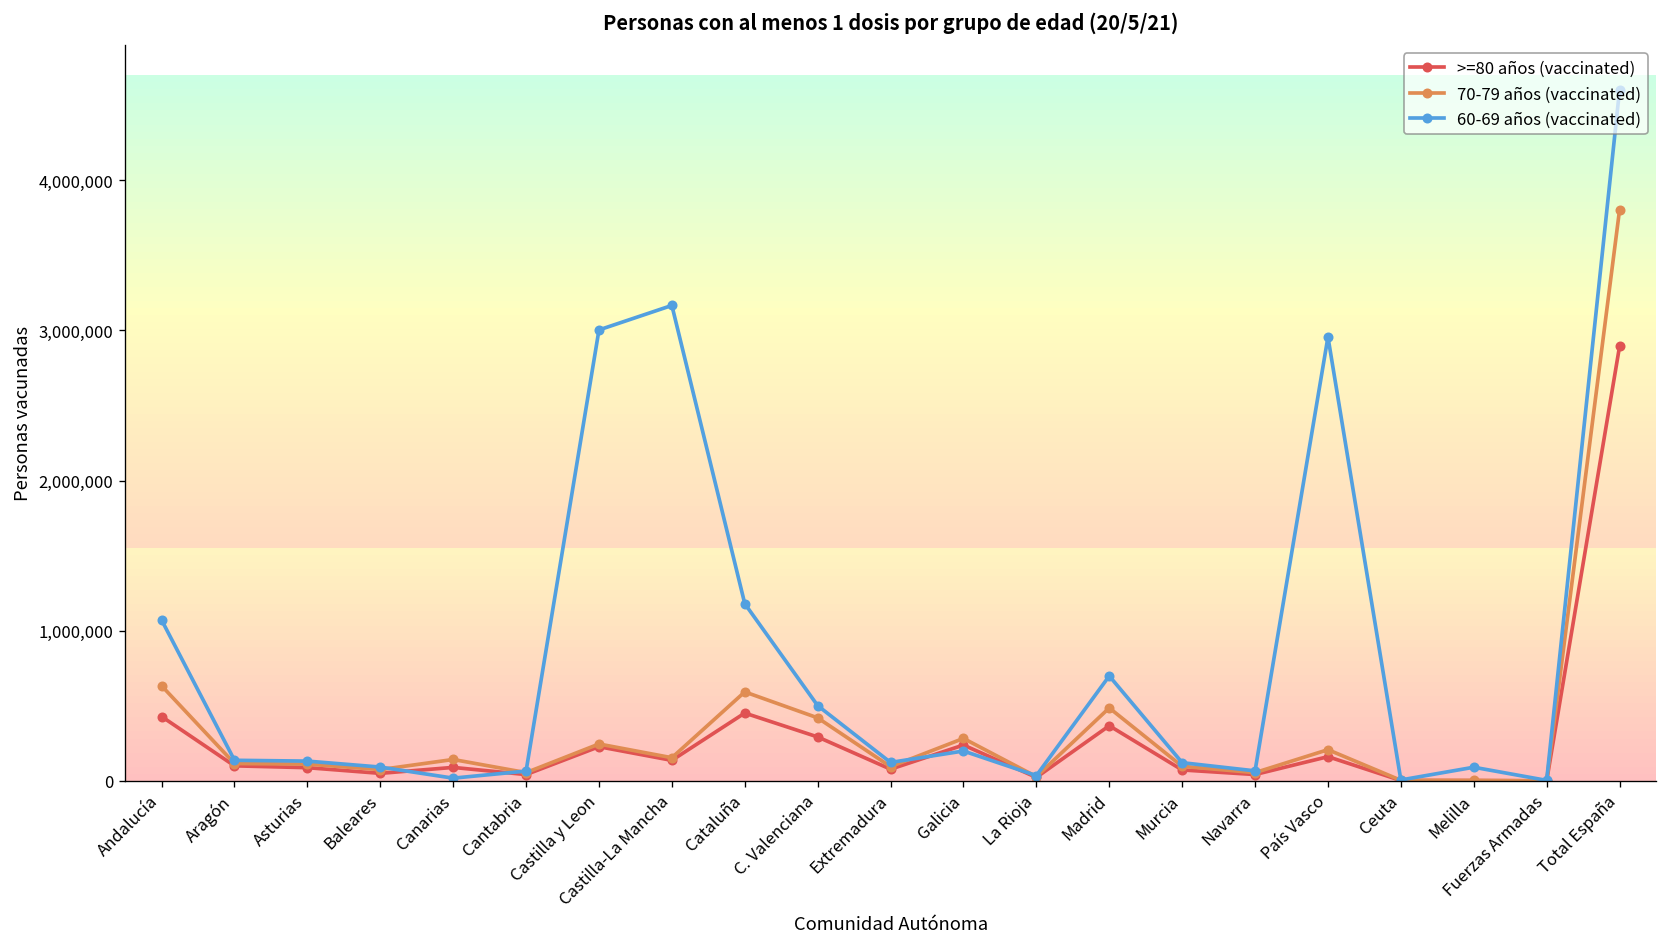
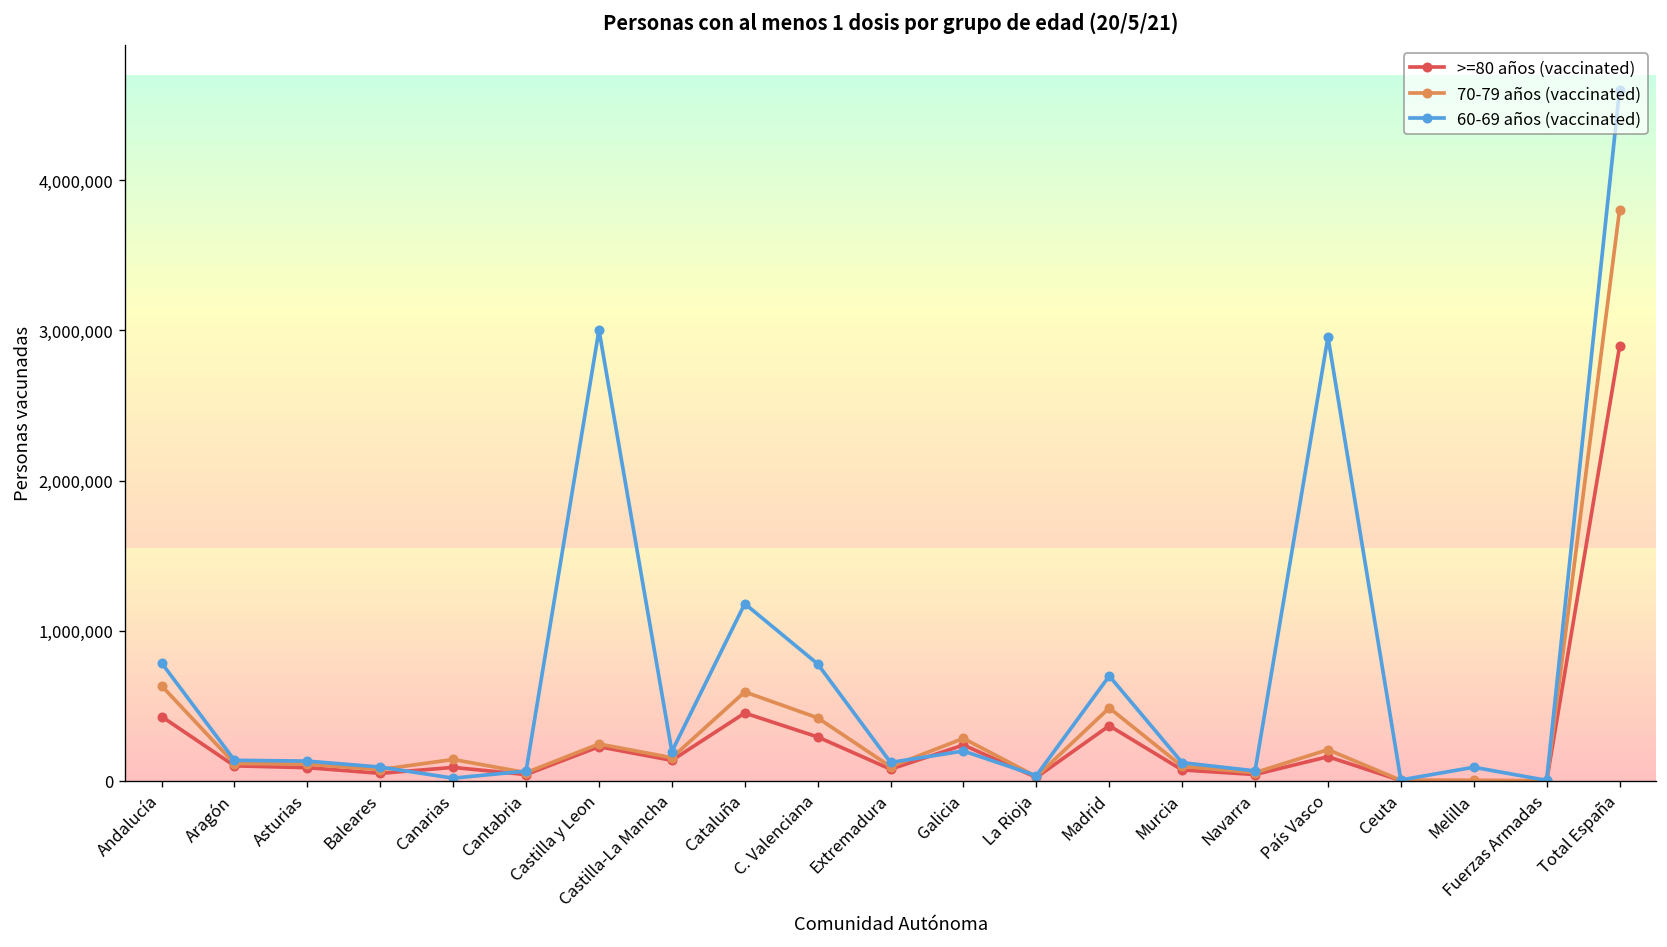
60-69 años (vaccinated), Andalucía: 1,070,000 -> 790,000
60-69 años (vaccinated), Castilla-La Mancha: 3,170,000 -> 200,000
60-69 años (vaccinated), C. Valenciana: 500,000 -> 780,000
